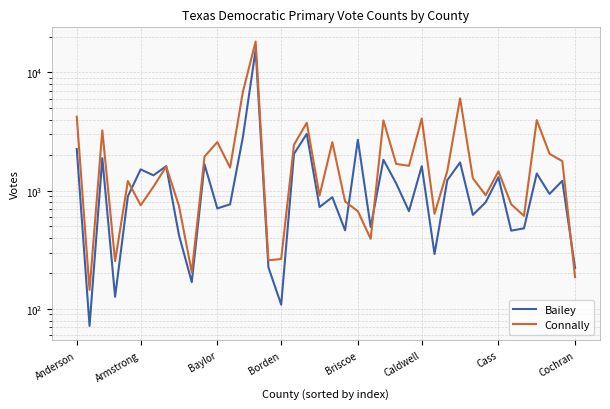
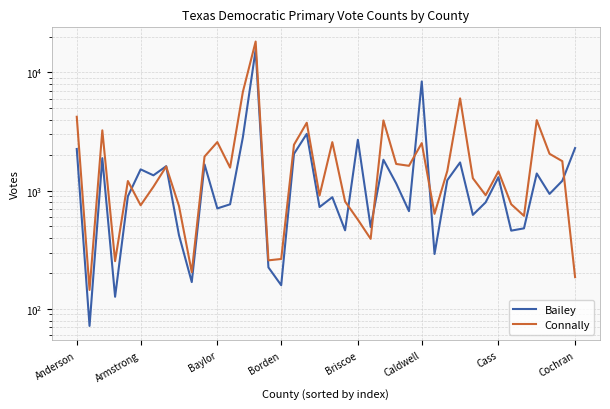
Bailey, Borden: 110 -> 160
Connally, Briscoe: 700 -> 600
Bailey, Caldwell: 1600 -> 8000
Connally, Caldwell: 4100 -> 2500
Bailey, Cochran: 220 -> 2300
